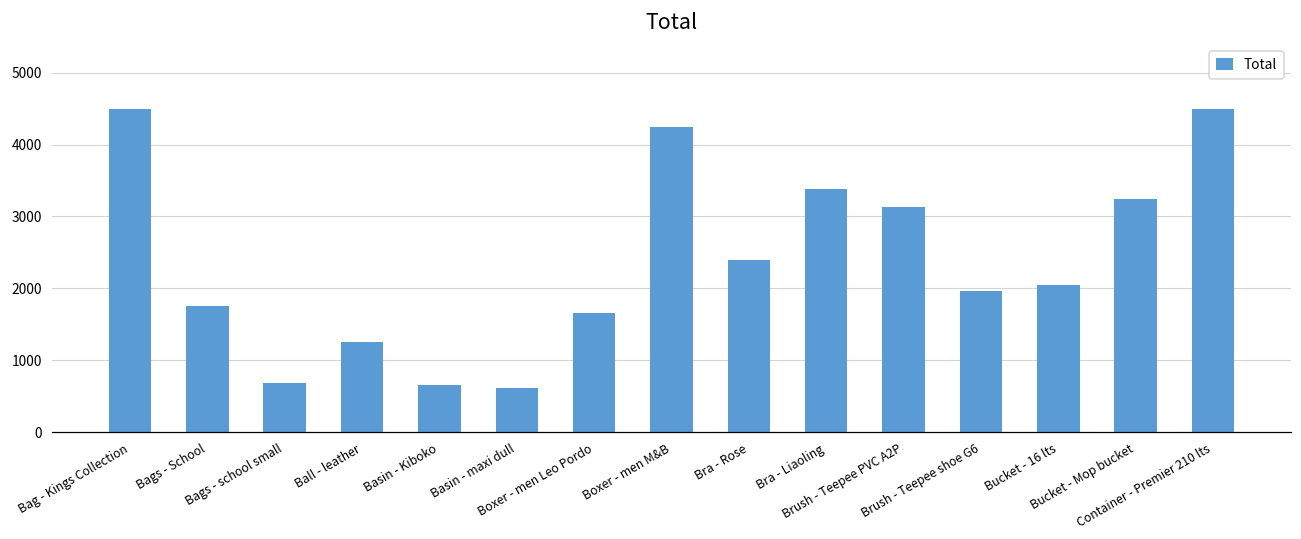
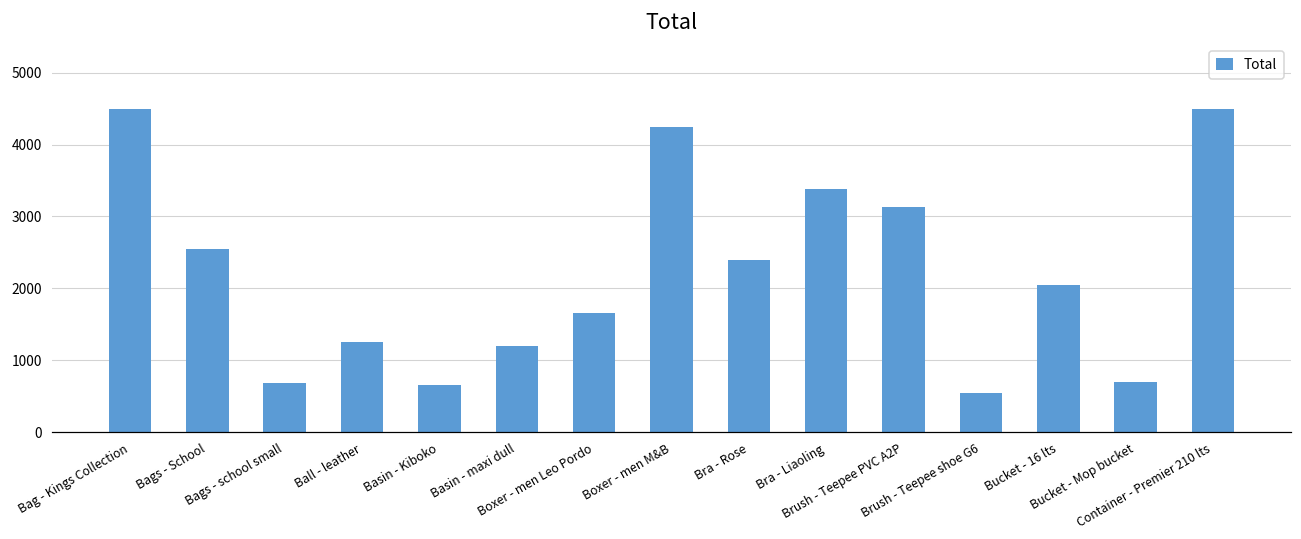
Bags - School: 1700 -> 2600
Basin - maxi dull: 600 -> 1200
Brush - Teepee shoe G6: 2000 -> 500
Bucket - Mop bucket: 3200 -> 700
